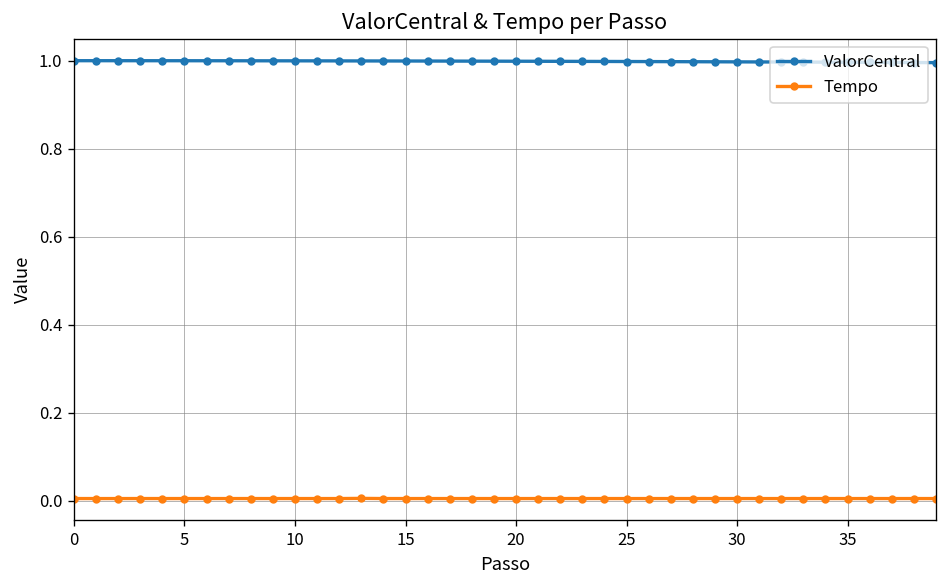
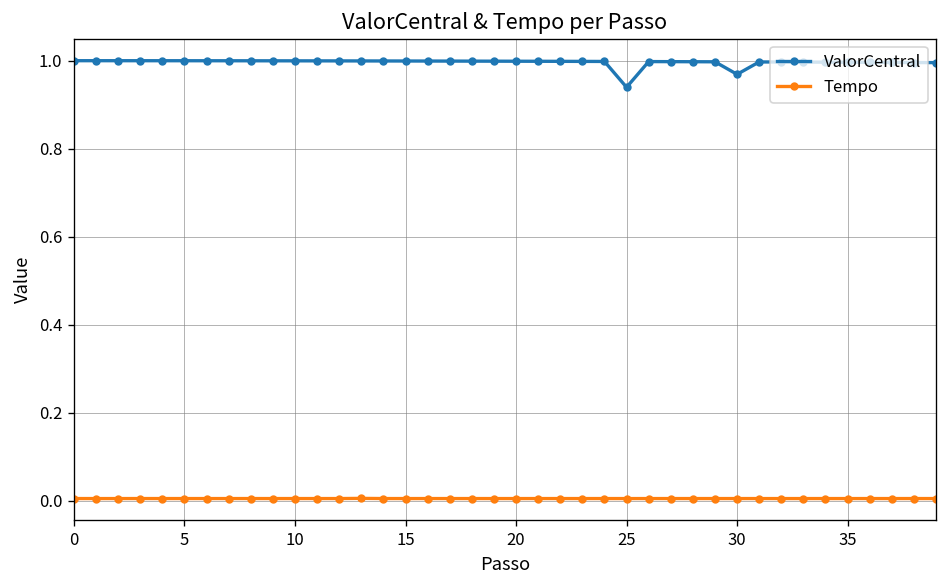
ValorCentral, 25: 1.00 -> 0.94
ValorCentral, 30: 1.00 -> 0.97
